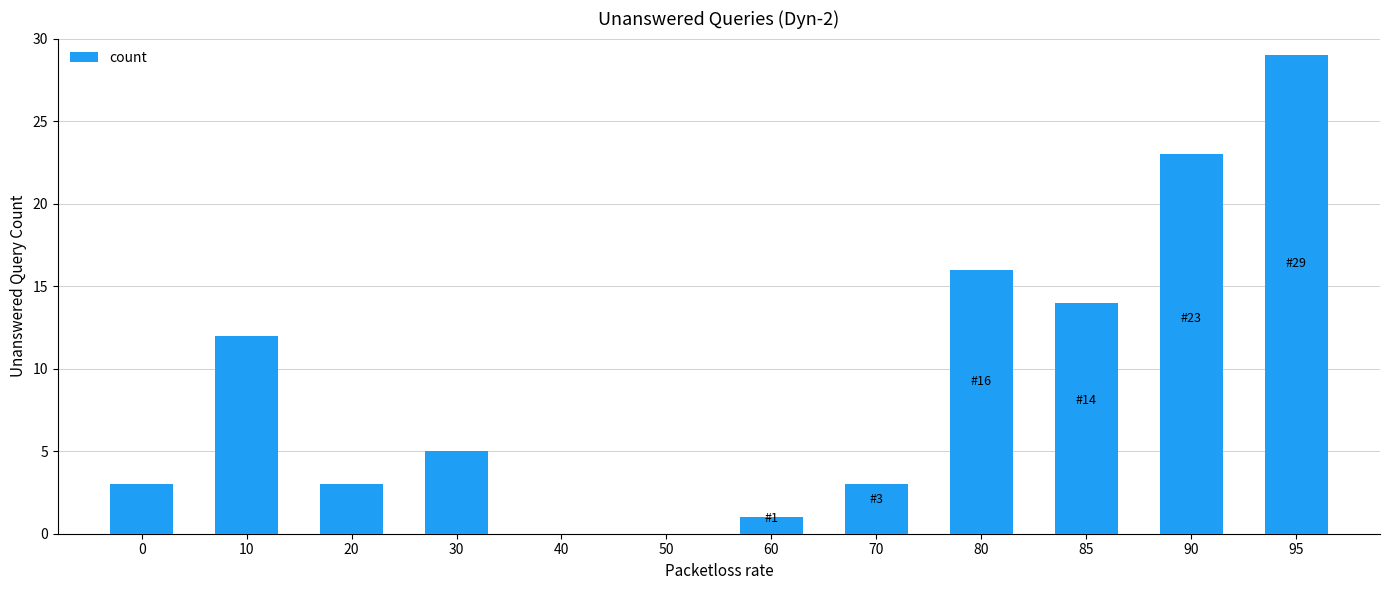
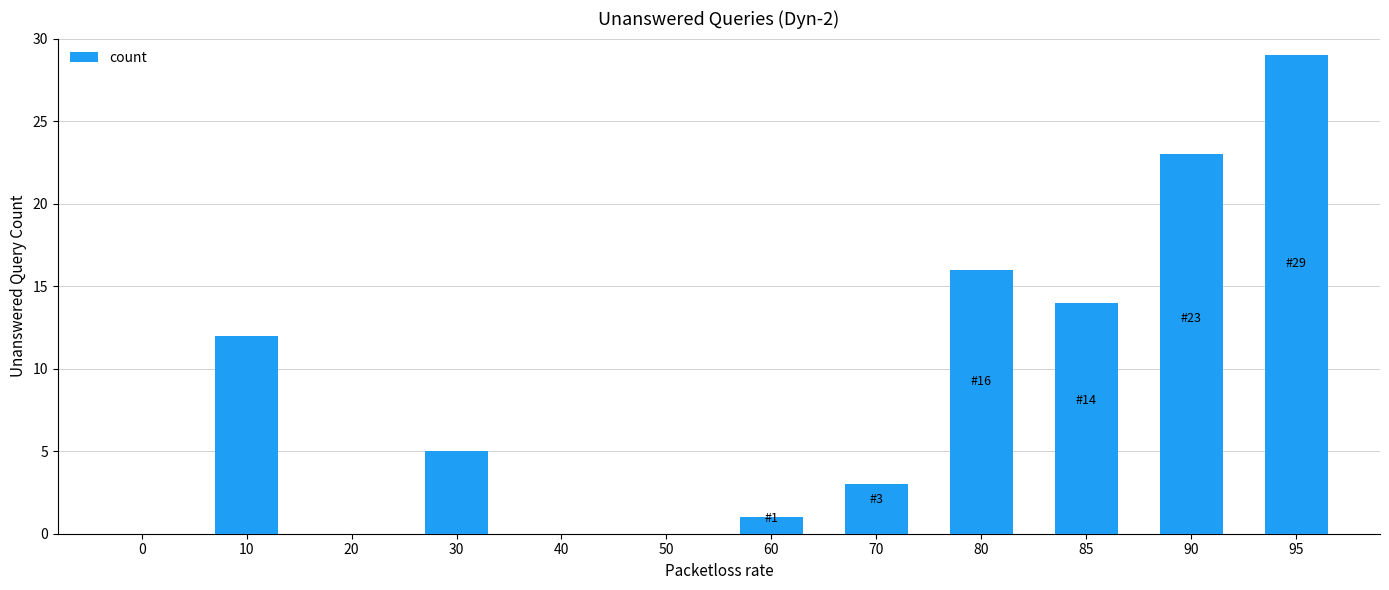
0: 3 -> 0
20: 3 -> 0
